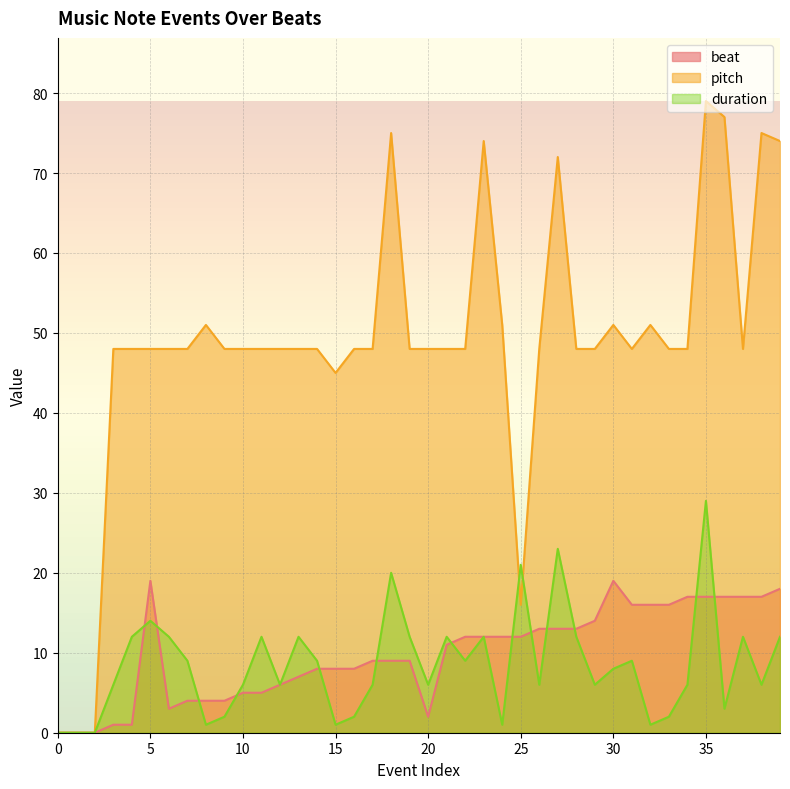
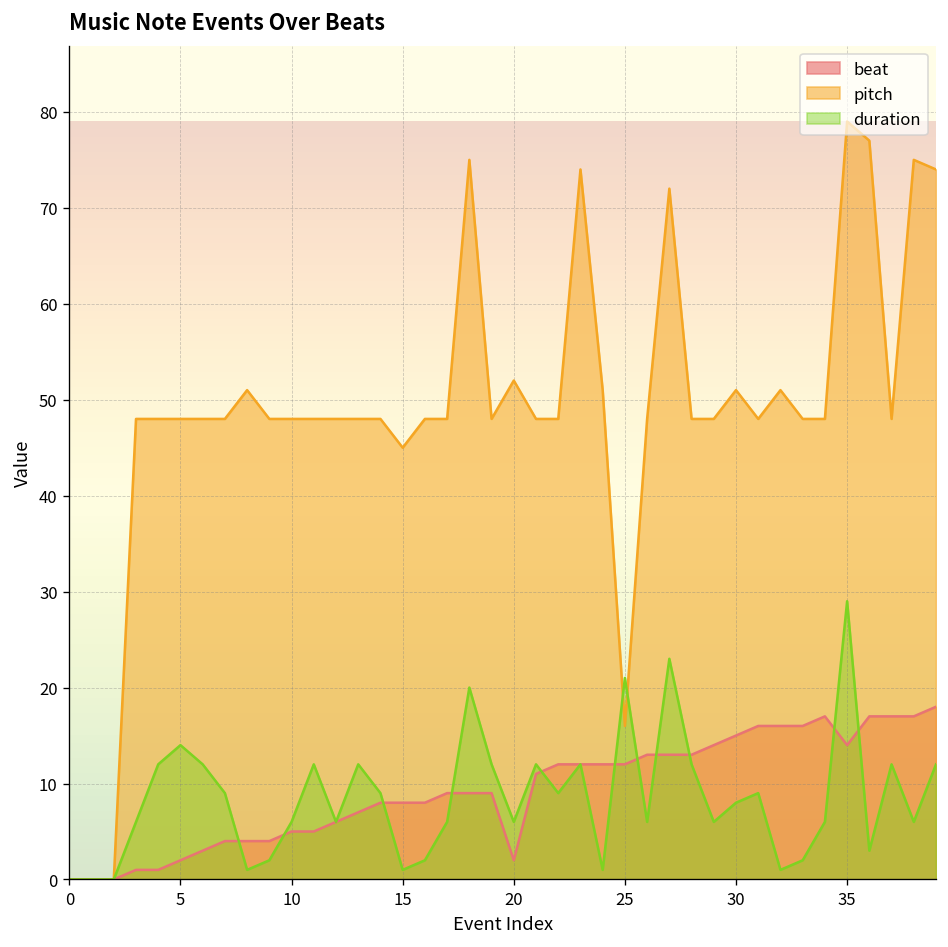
beat, 5: 19 -> 2
pitch, 20: 48 -> 52
beat, 30: 19 -> 15
beat, 35: 17 -> 14
